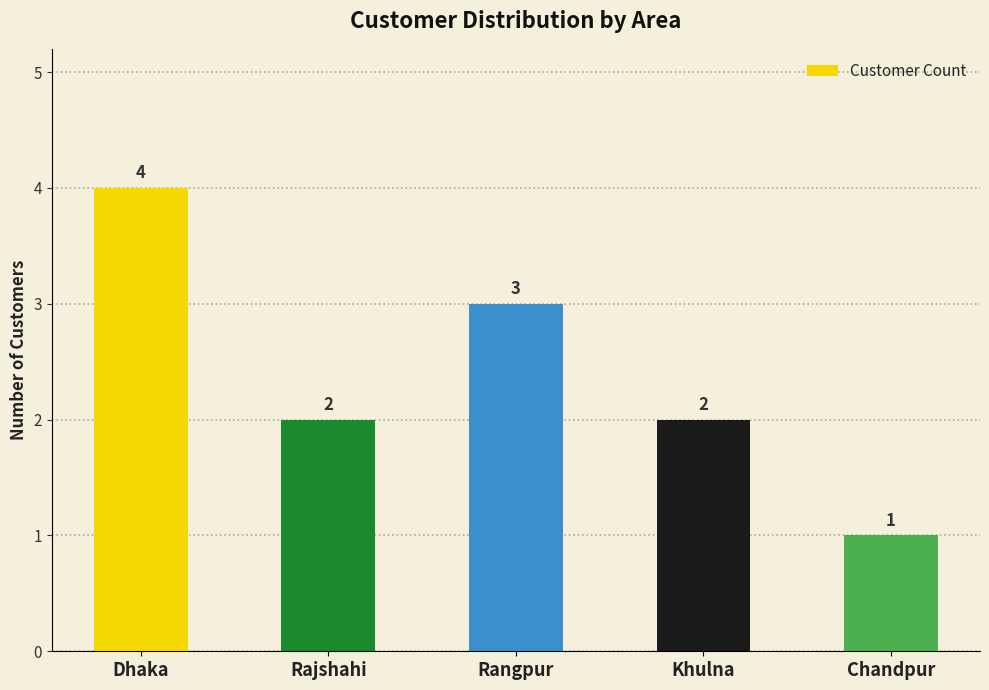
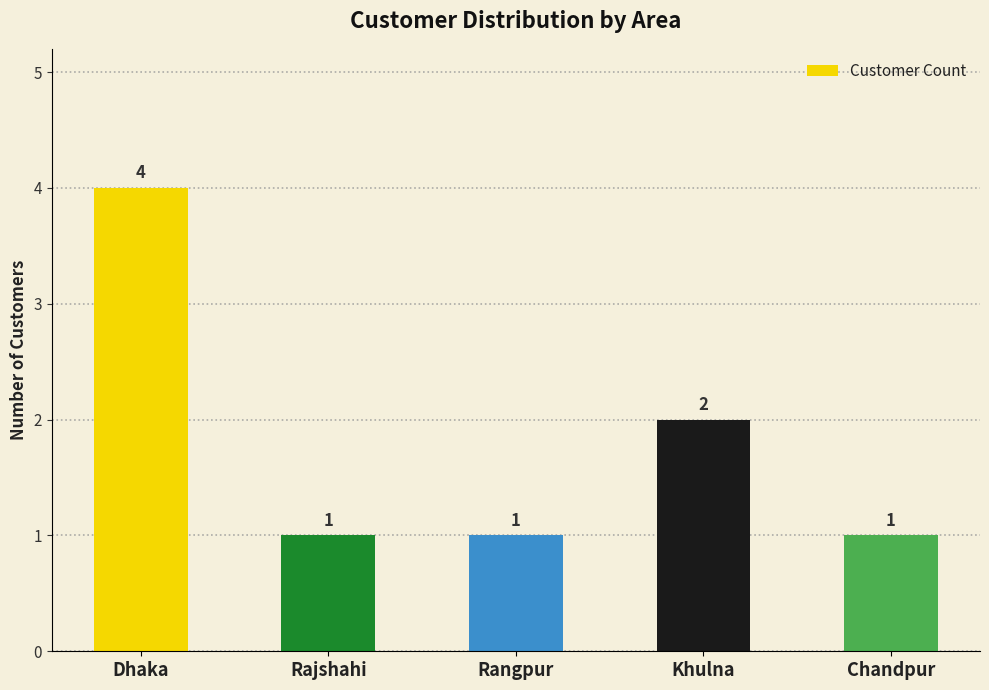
Rajshahi: 2 -> 1
Rangpur: 3 -> 1
